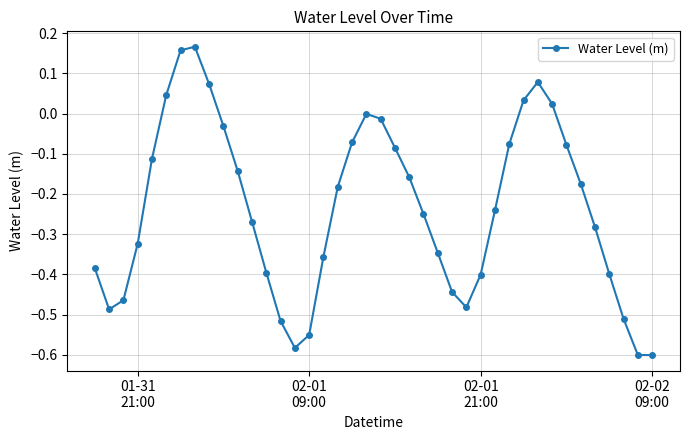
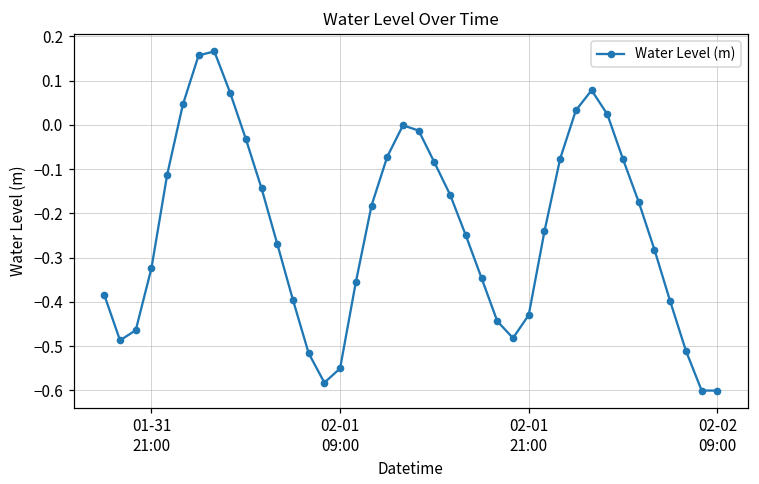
02-01 21:00: -0.40 -> -0.43
